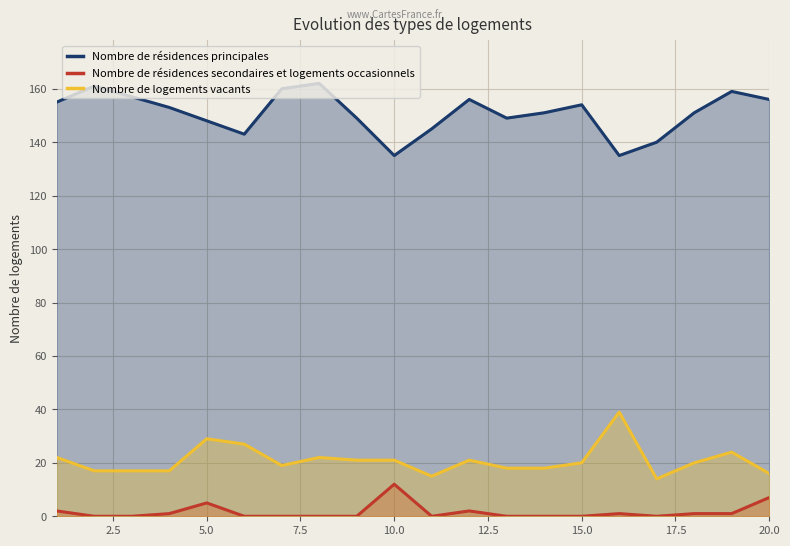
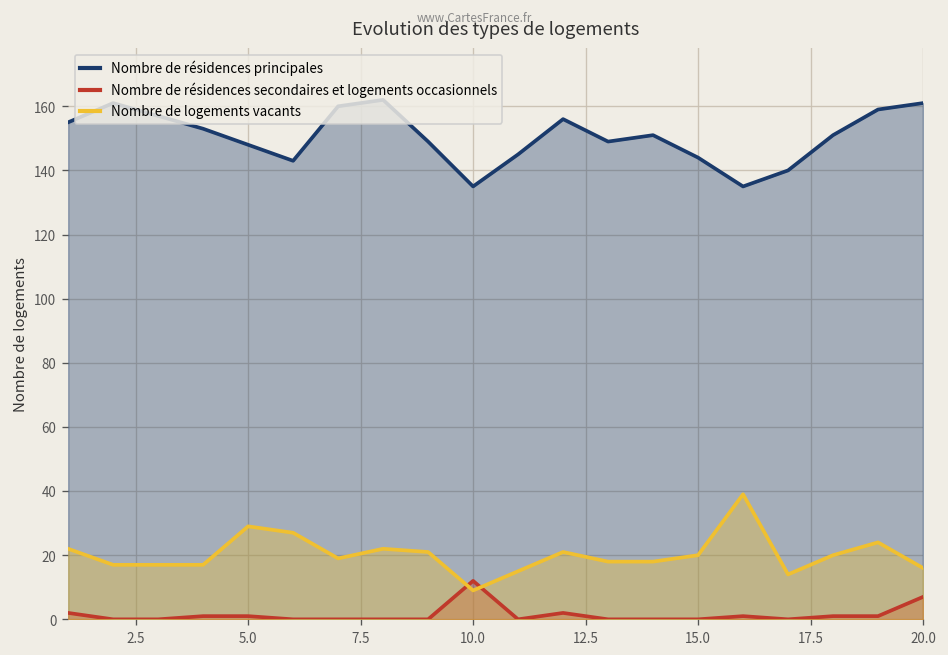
Nombre de résidences secondaires et logements occasionnels, 5.0: 5 -> 1
Nombre de logements vacants, 10.0: 21 -> 9
Nombre de résidences principales, 15.0: 154 -> 144
Nombre de résidences principales, 20.0: 156 -> 161
